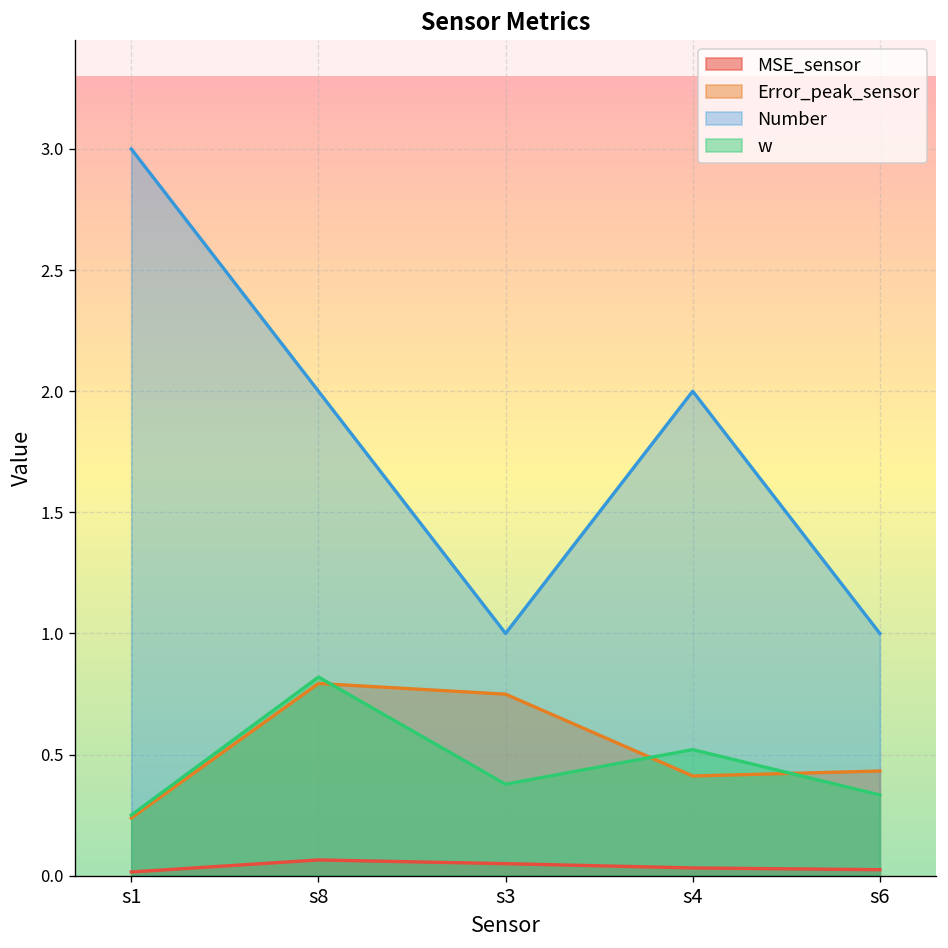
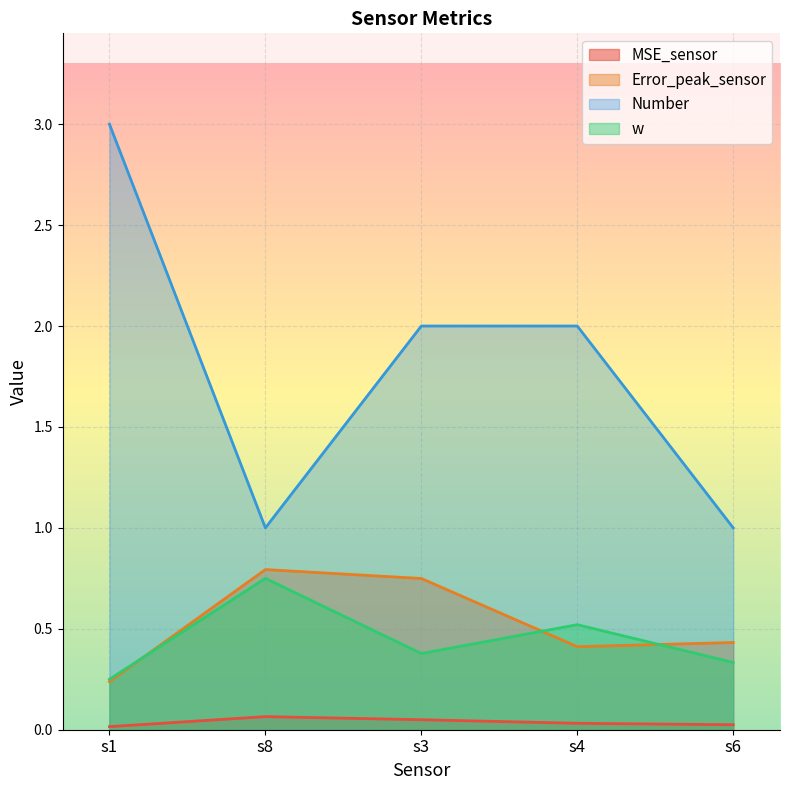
Number, s8: 2 -> 1
w, s8: 0.82 -> 0.75
Number, s3: 1 -> 2
